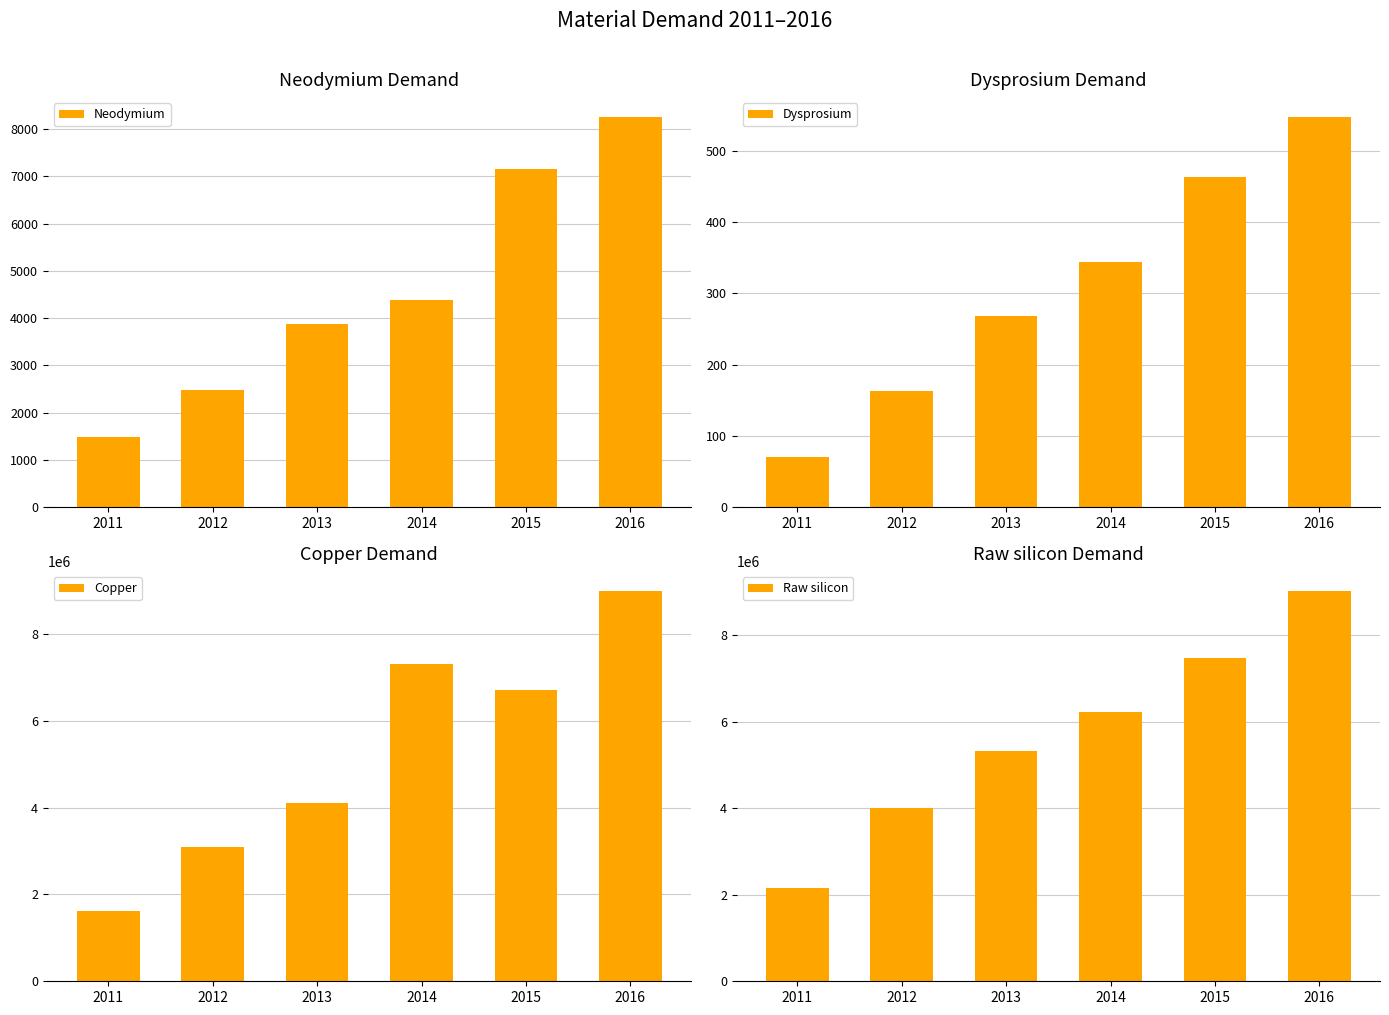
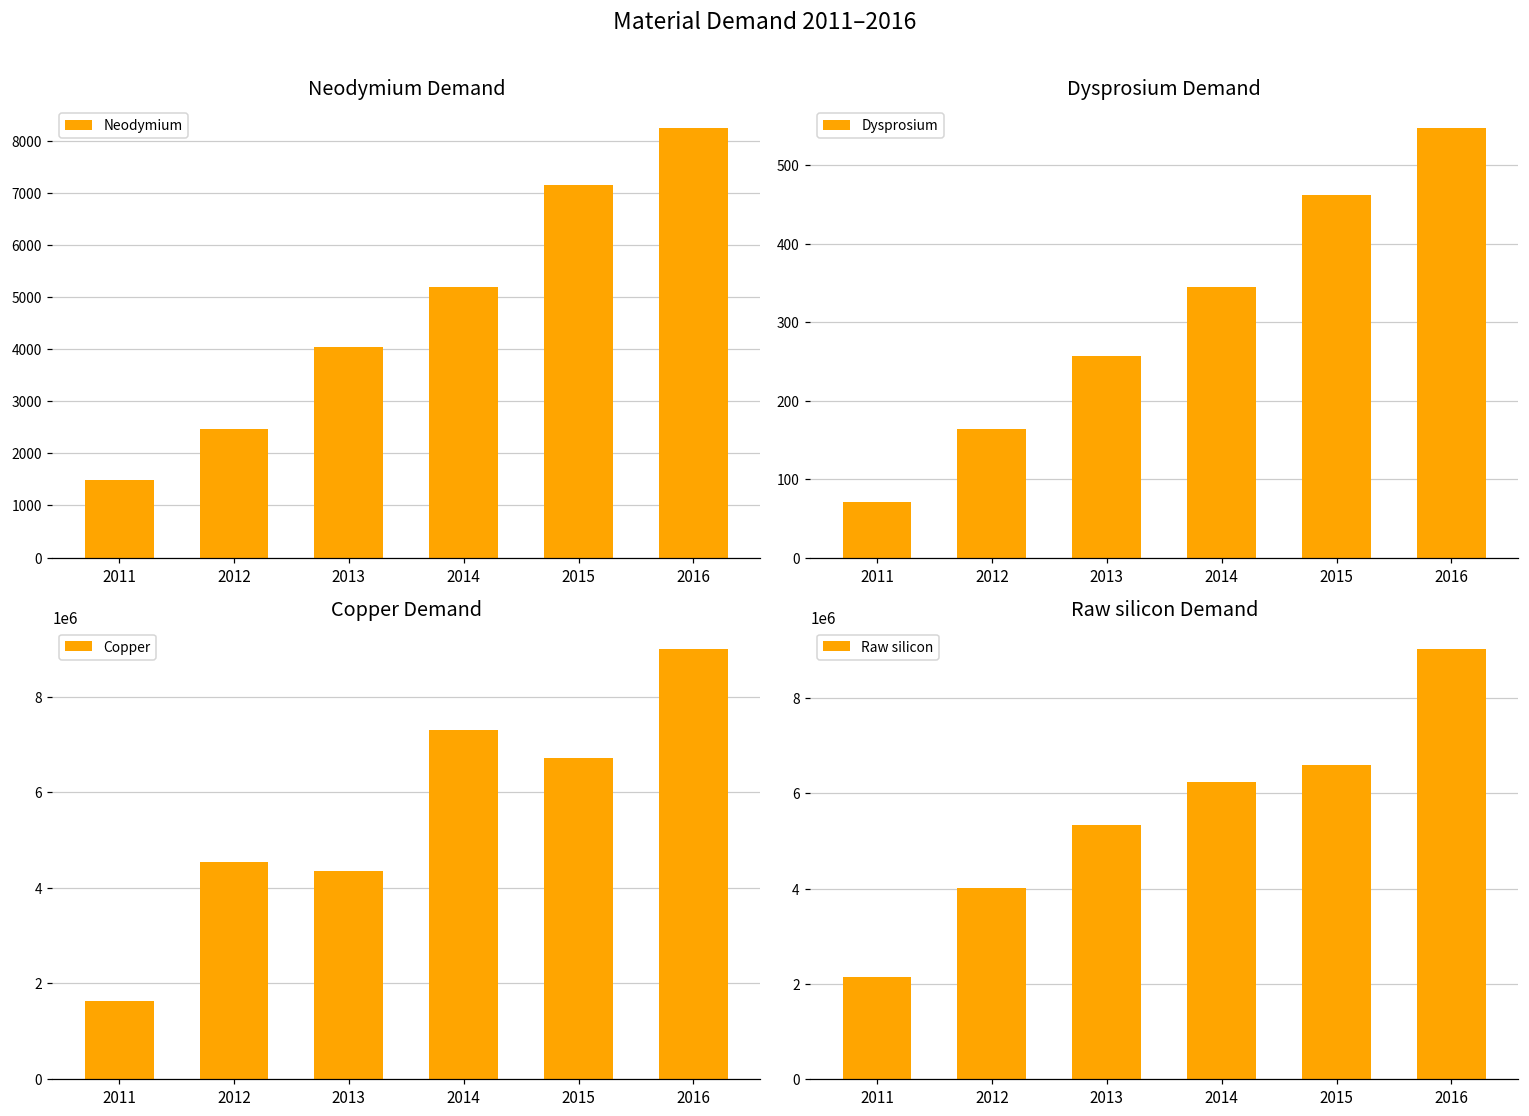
Neodymium Demand, 2013: 3900 -> 4000
Neodymium Demand, 2014: 4400 -> 5200
Dysprosium Demand, 2013: 270 -> 260
Copper Demand, 2012: 3100000 -> 4500000
Copper Demand, 2013: 4100000 -> 4400000
Raw silicon Demand, 2015: 7500000 -> 6600000
